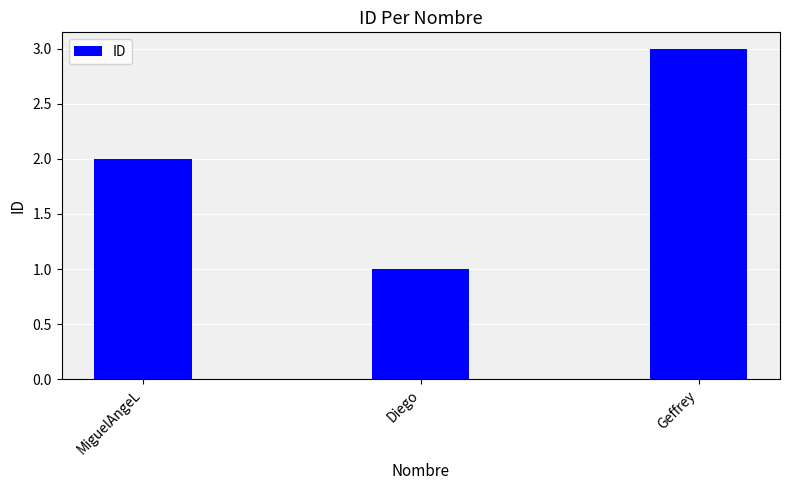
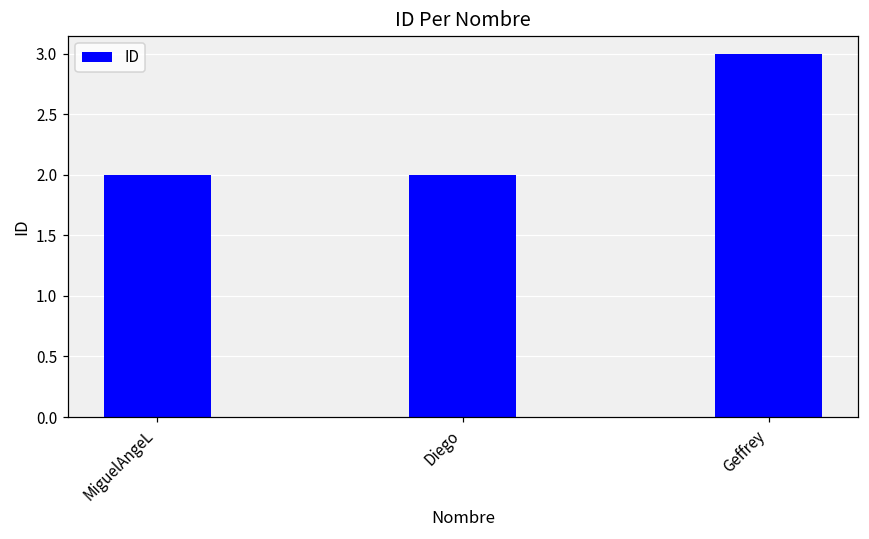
Diego: 1 -> 2
